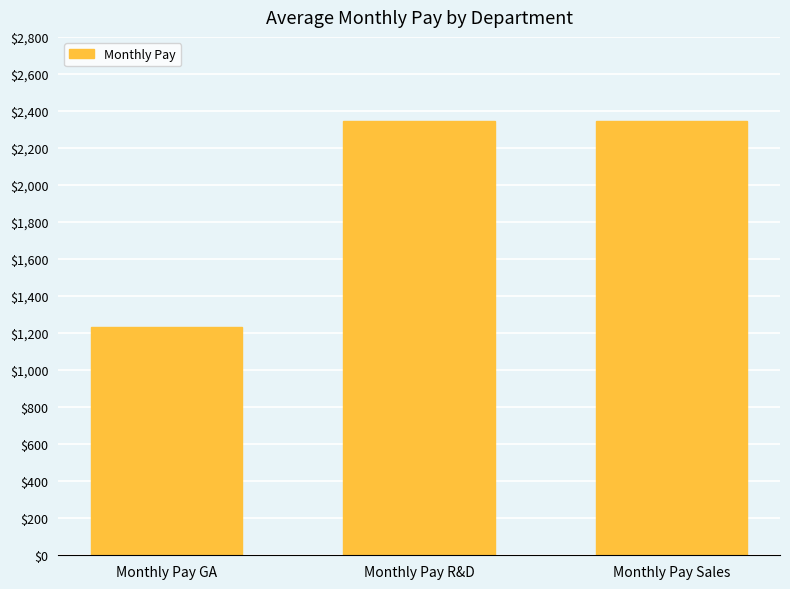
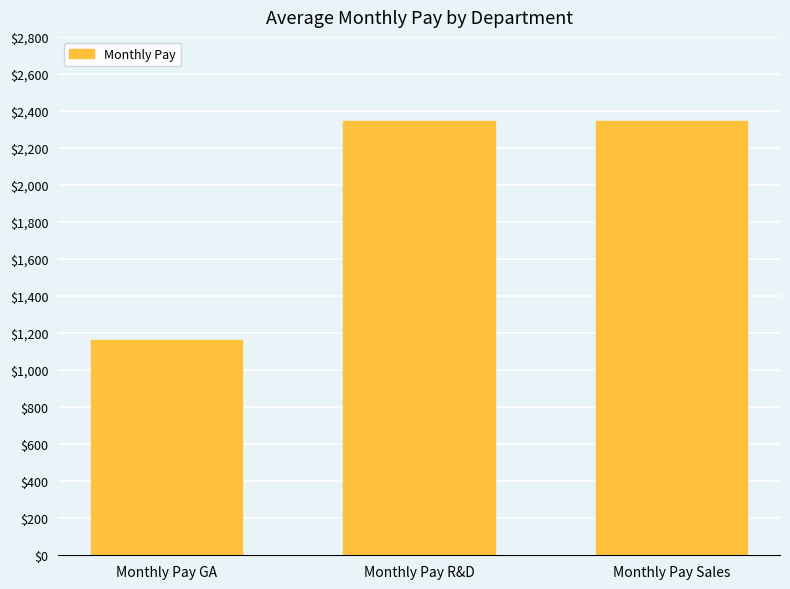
Monthly Pay GA: $1,230 -> $1,160
